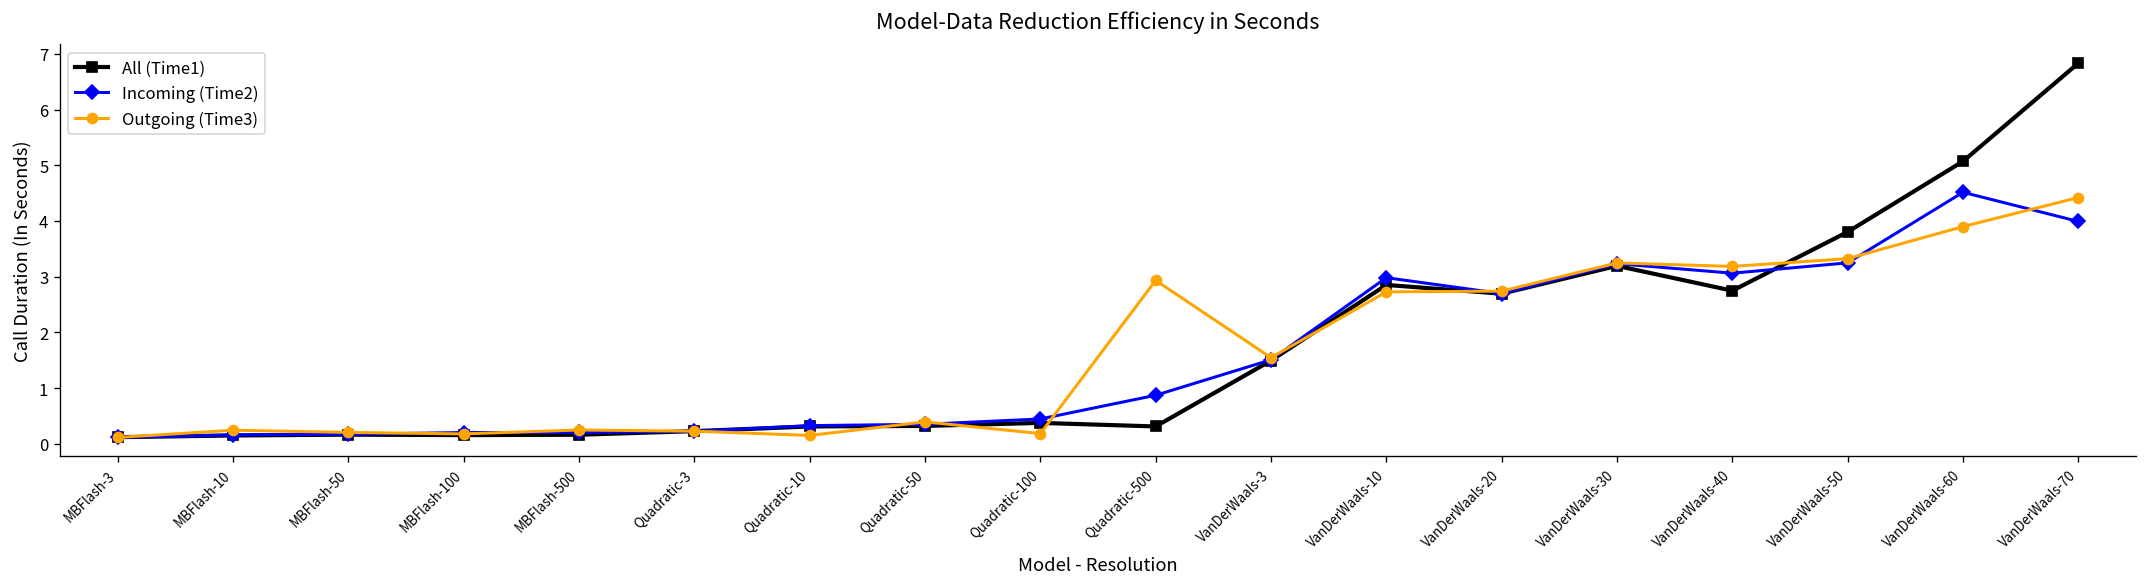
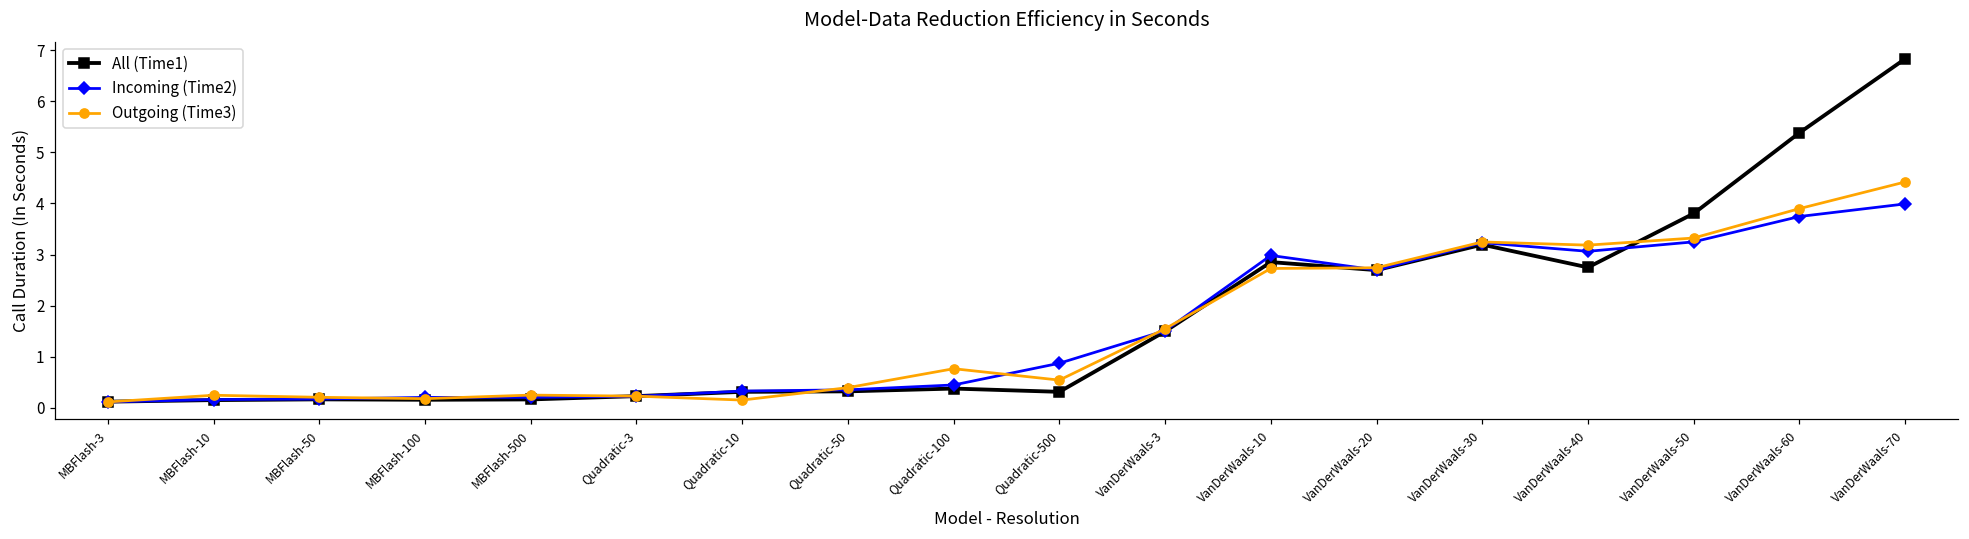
Outgoing (Time3), Quadratic-100: 0.2 -> 0.8
Outgoing (Time3), Quadratic-500: 2.9 -> 0.5
All (Time1), VanDerWaals-60: 5.1 -> 5.4
Incoming (Time2), VanDerWaals-60: 4.5 -> 3.7
